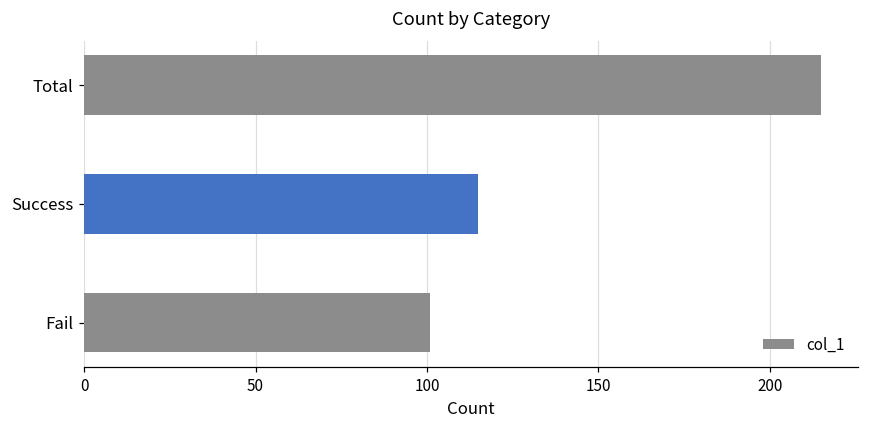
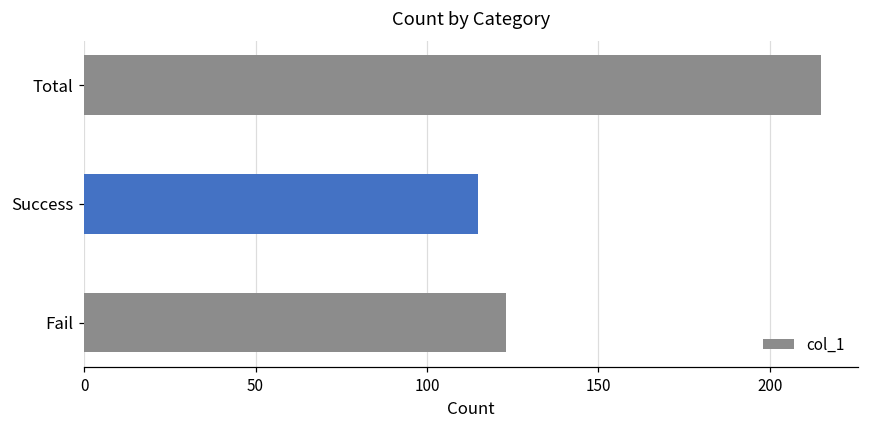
Fail: 101 -> 123
